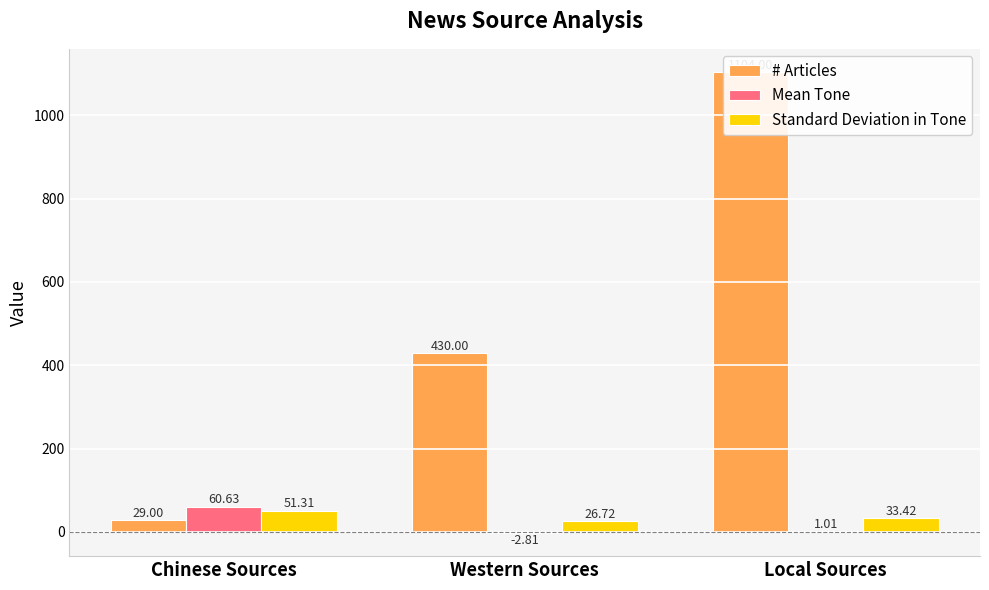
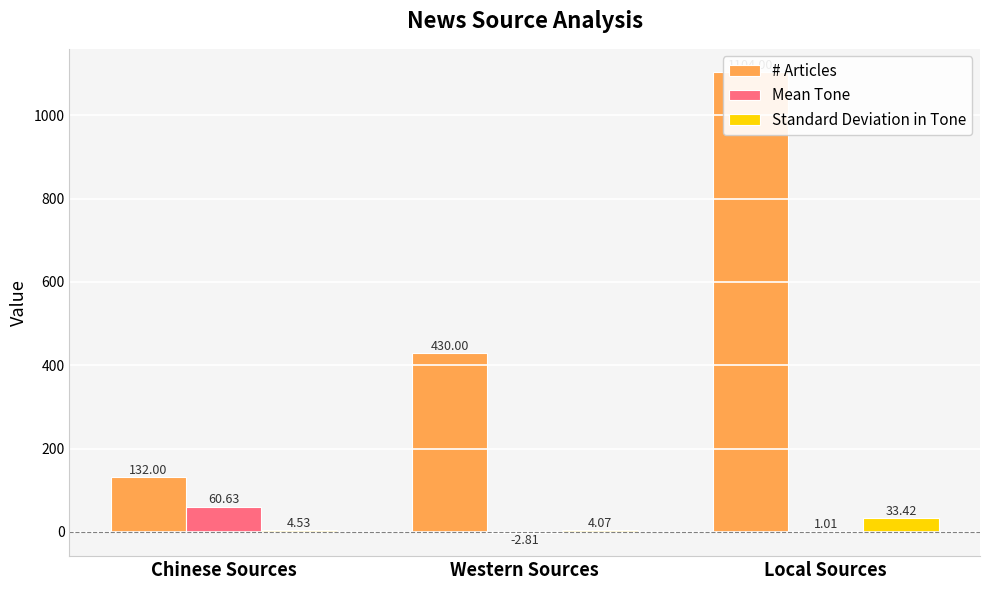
# Articles, Chinese Sources: 29.00 -> 132.00
Standard Deviation in Tone, Chinese Sources: 51.31 -> 4.53
Standard Deviation in Tone, Western Sources: 26.72 -> 4.07
